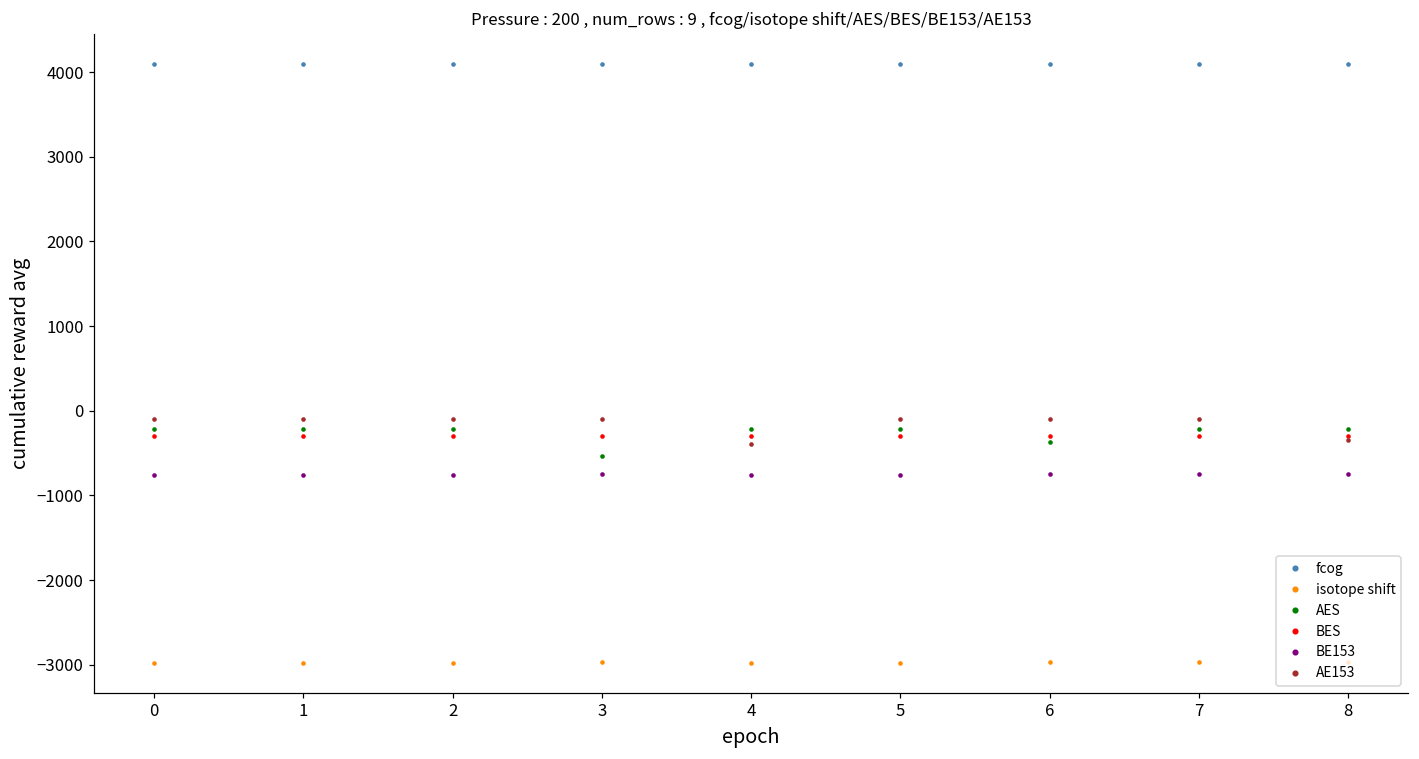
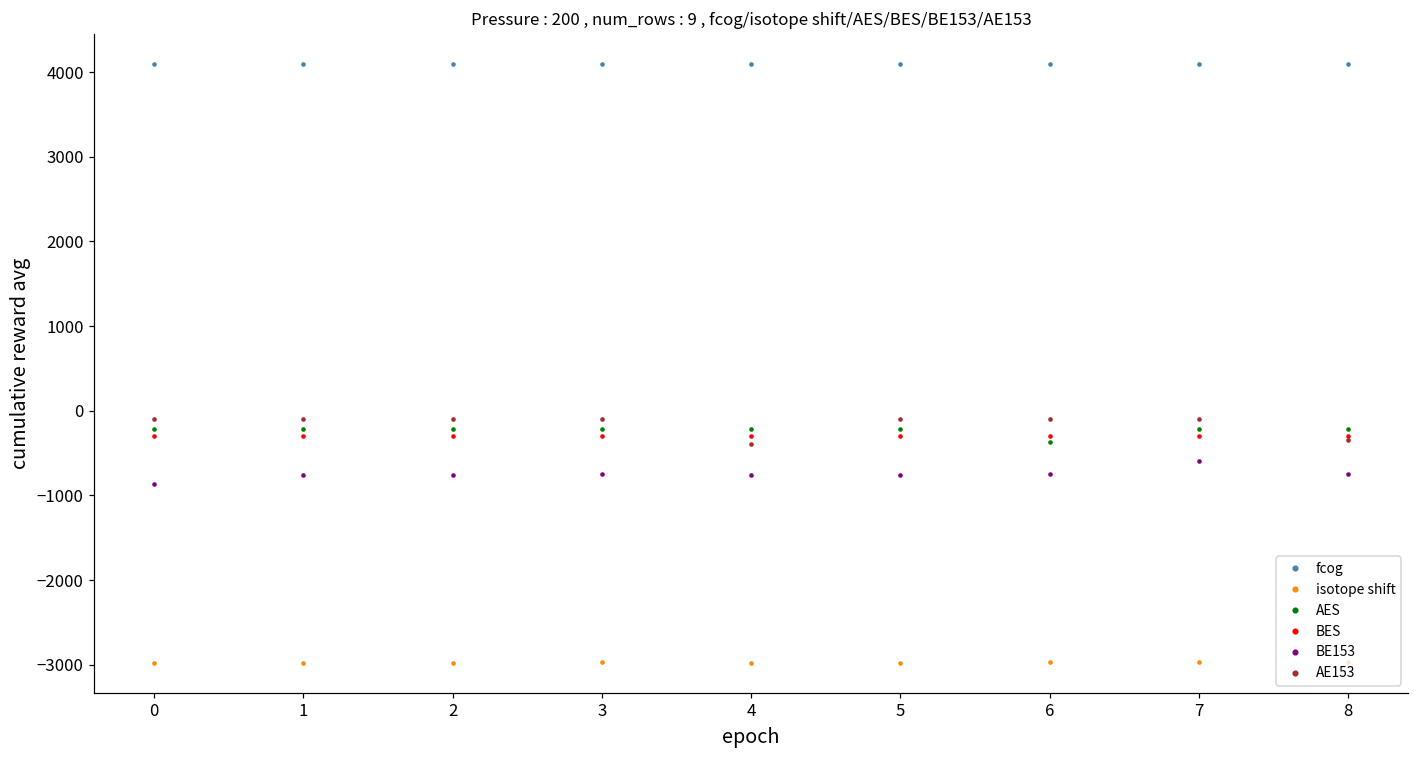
BE153, 0: -800 -> -900
AES, 3: -500 -> -200
BE153, 7: -800 -> -600
